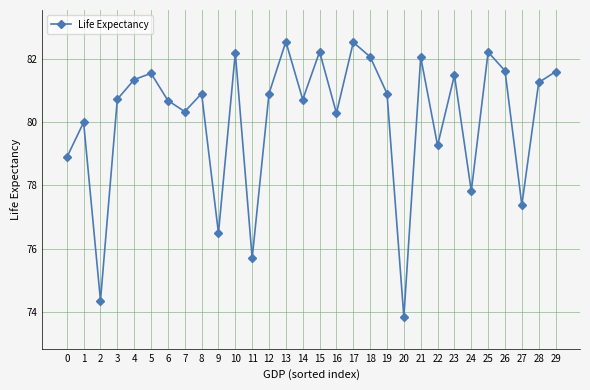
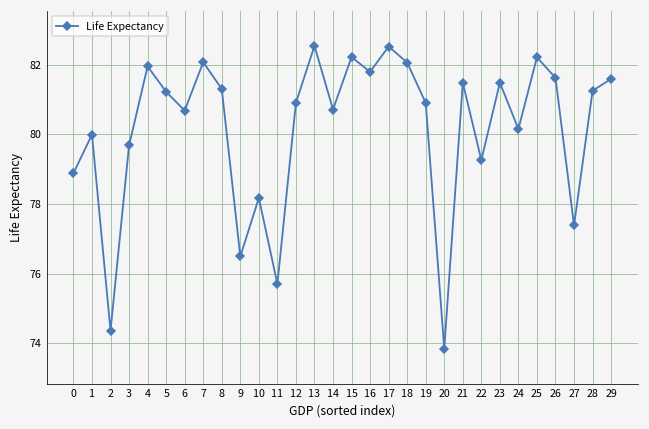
3: 80.7 -> 79.7
4: 81.3 -> 82.0
5: 81.5 -> 81.2
7: 80.3 -> 82.1
8: 80.9 -> 81.3
10: 82.2 -> 78.2
16: 80.3 -> 81.8
21: 82.1 -> 81.5
24: 77.8 -> 80.2
